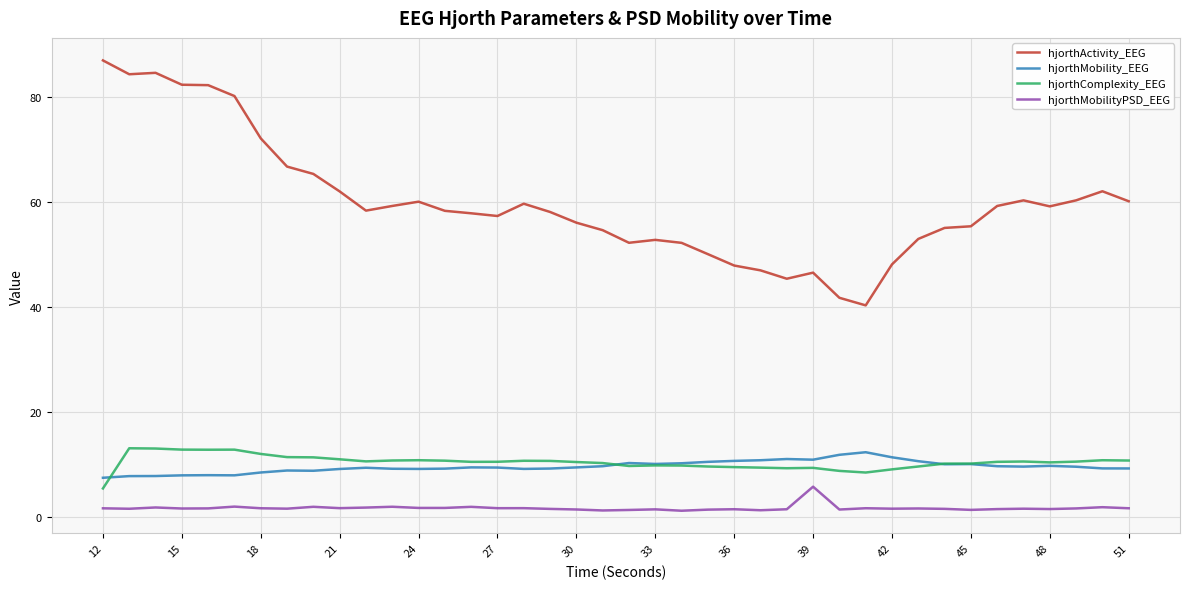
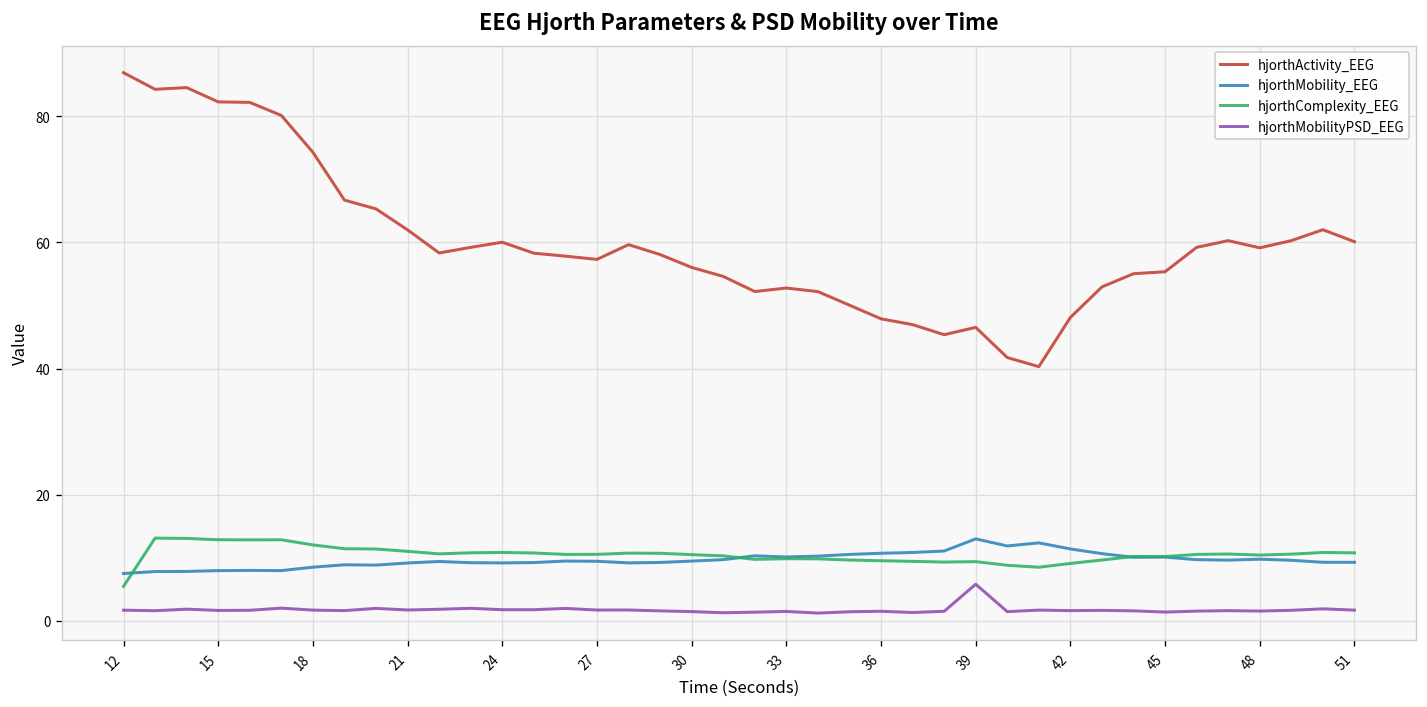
hjorthActivity_EEG, 18: 72 -> 74
hjorthMobility_EEG, 39: 11 -> 13
